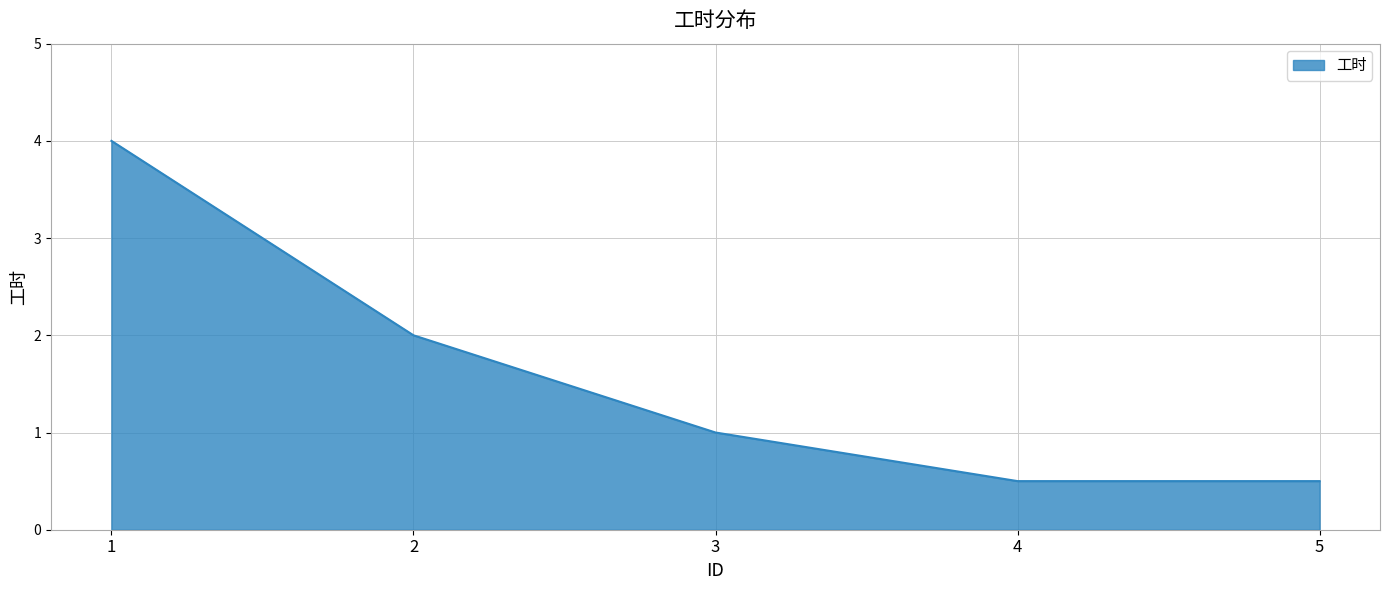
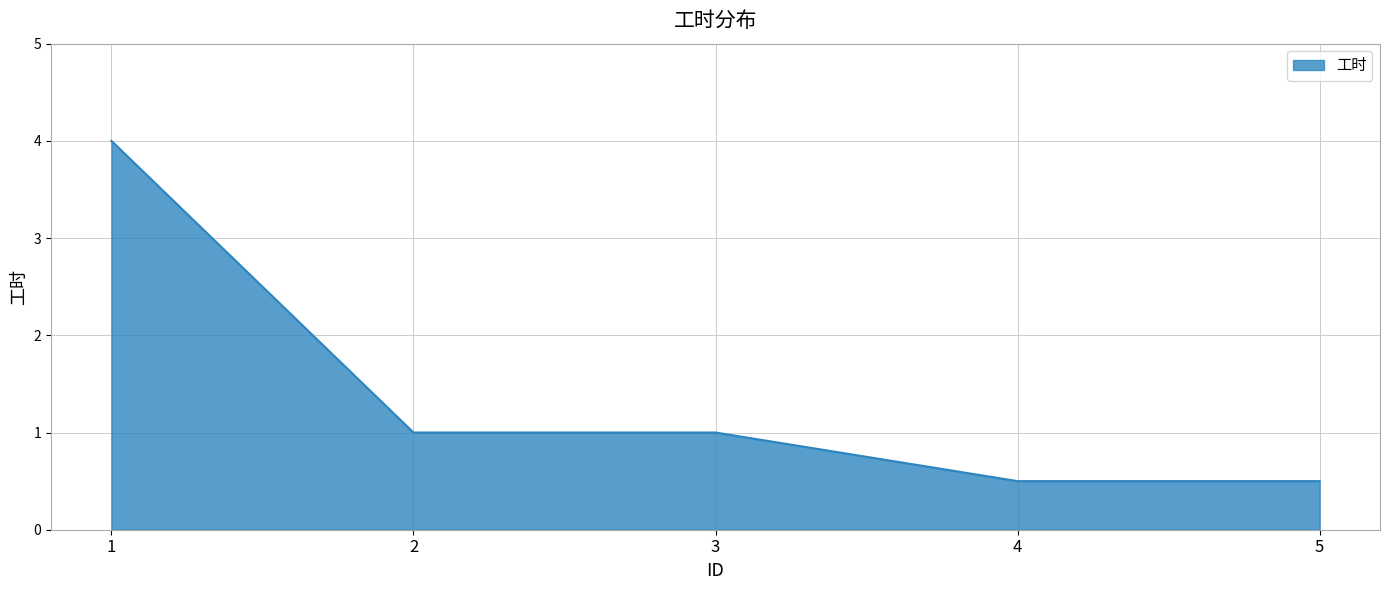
2: 2 -> 1
